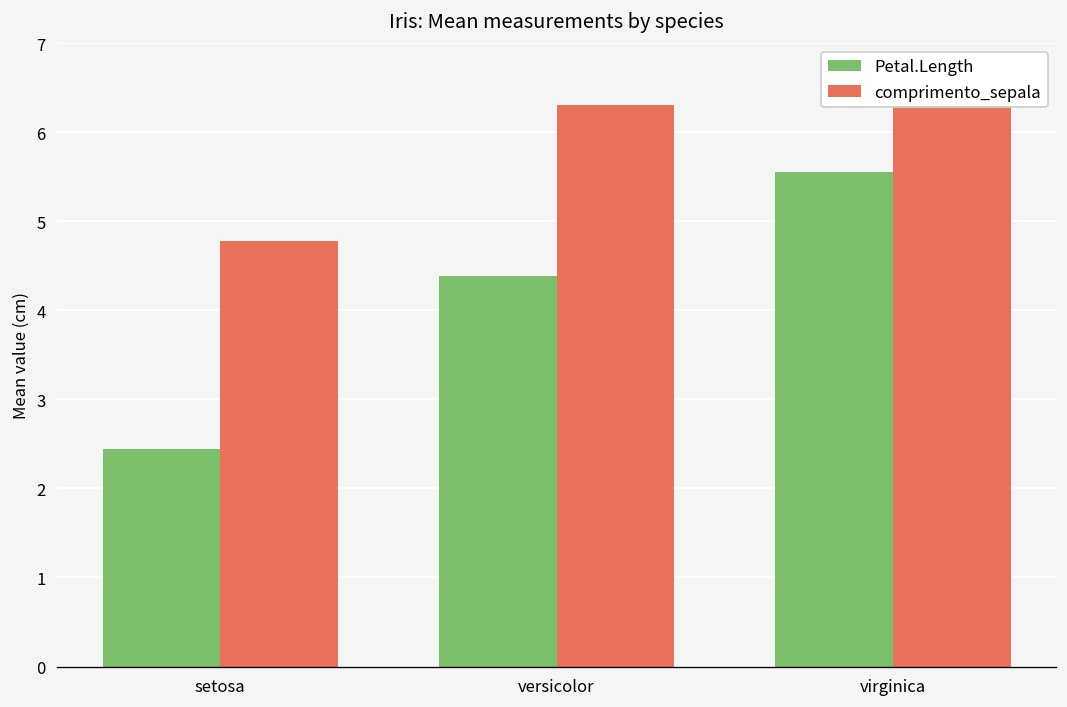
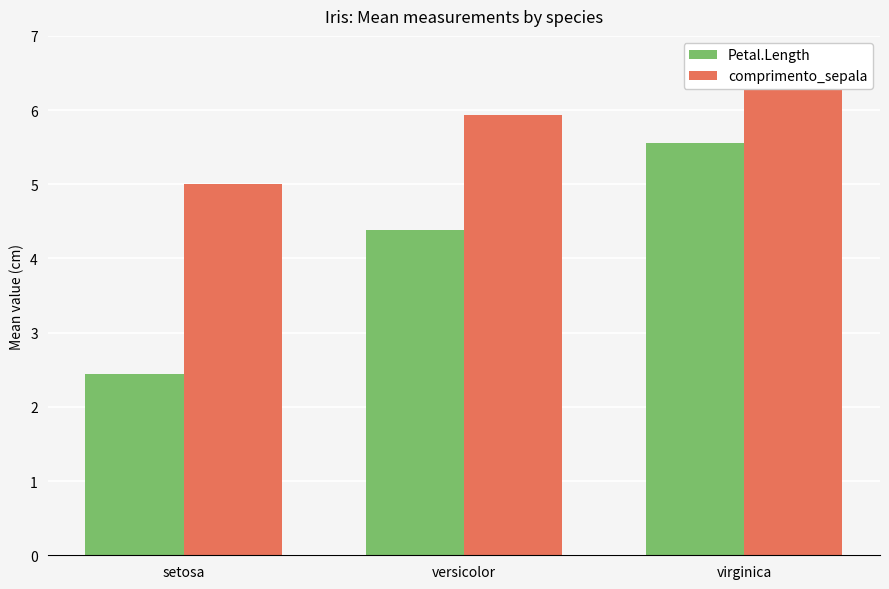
comprimento_sepala, setosa: 4.8 -> 5.0
comprimento_sepala, versicolor: 6.3 -> 5.9
